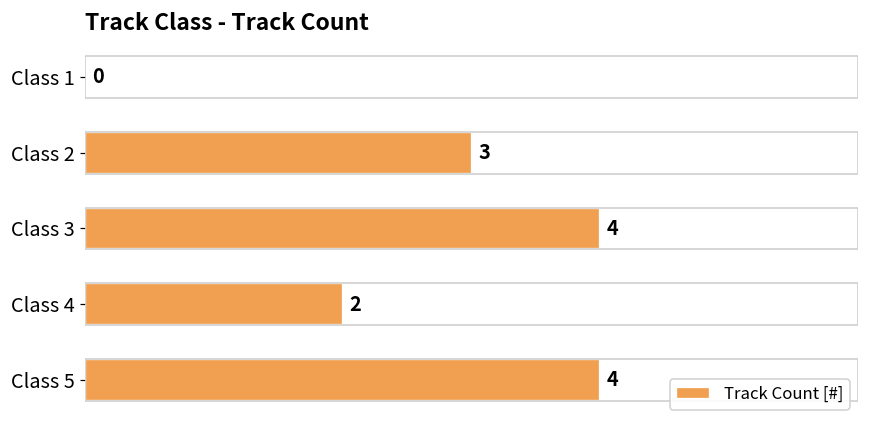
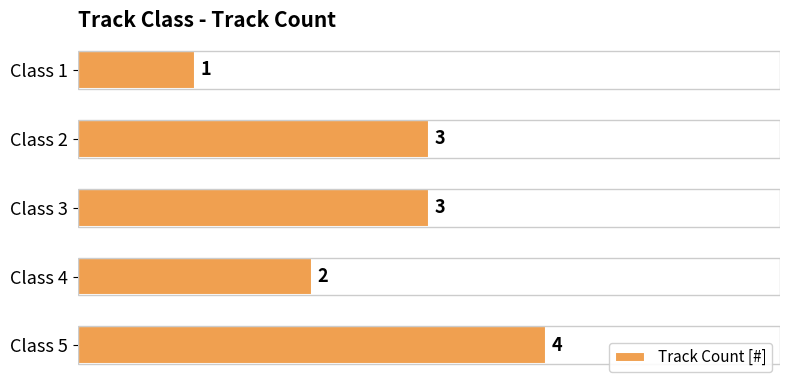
Class 1: 0 -> 1
Class 3: 4 -> 3
